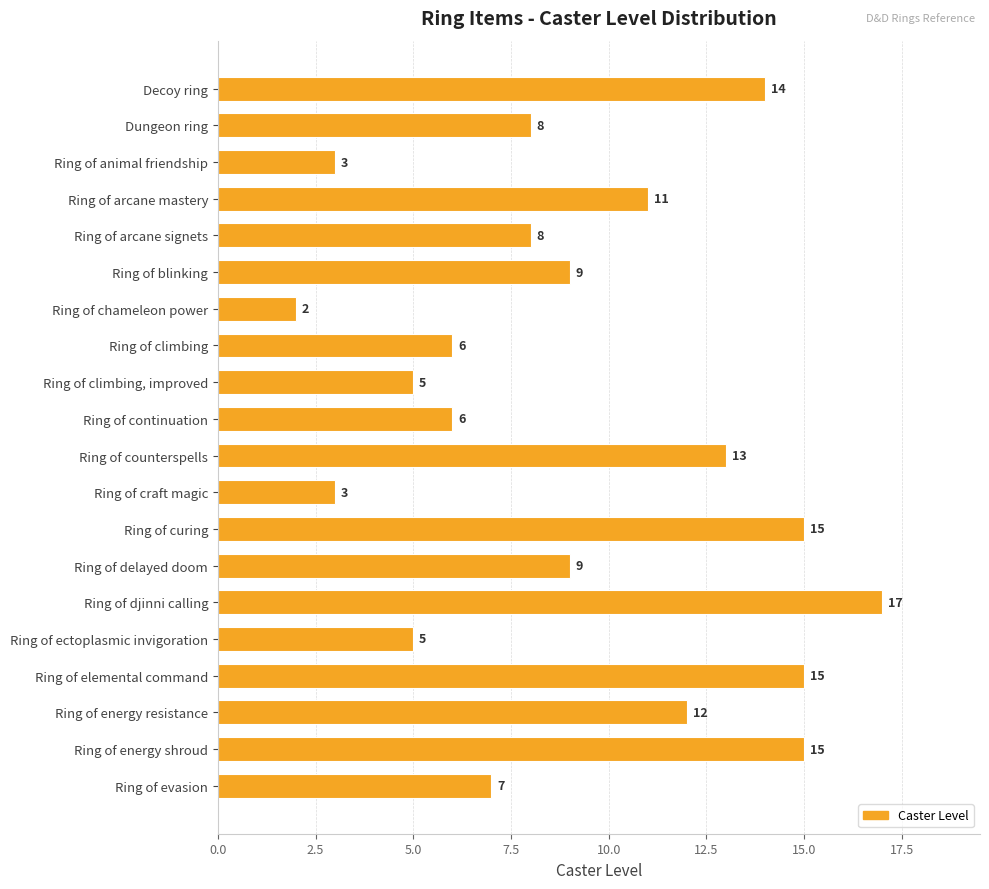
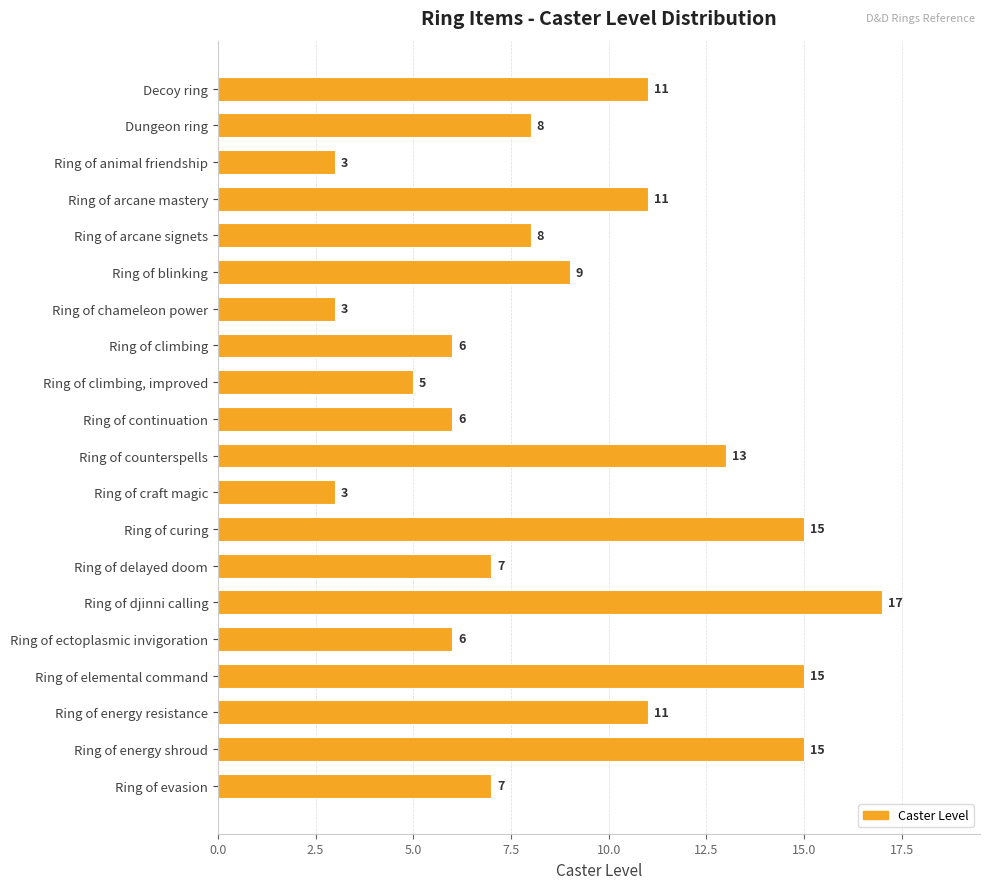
Decoy ring: 14 -> 11
Ring of chameleon power: 2 -> 3
Ring of delayed doom: 9 -> 7
Ring of ectoplasmic invigoration: 5 -> 6
Ring of energy resistance: 12 -> 11
